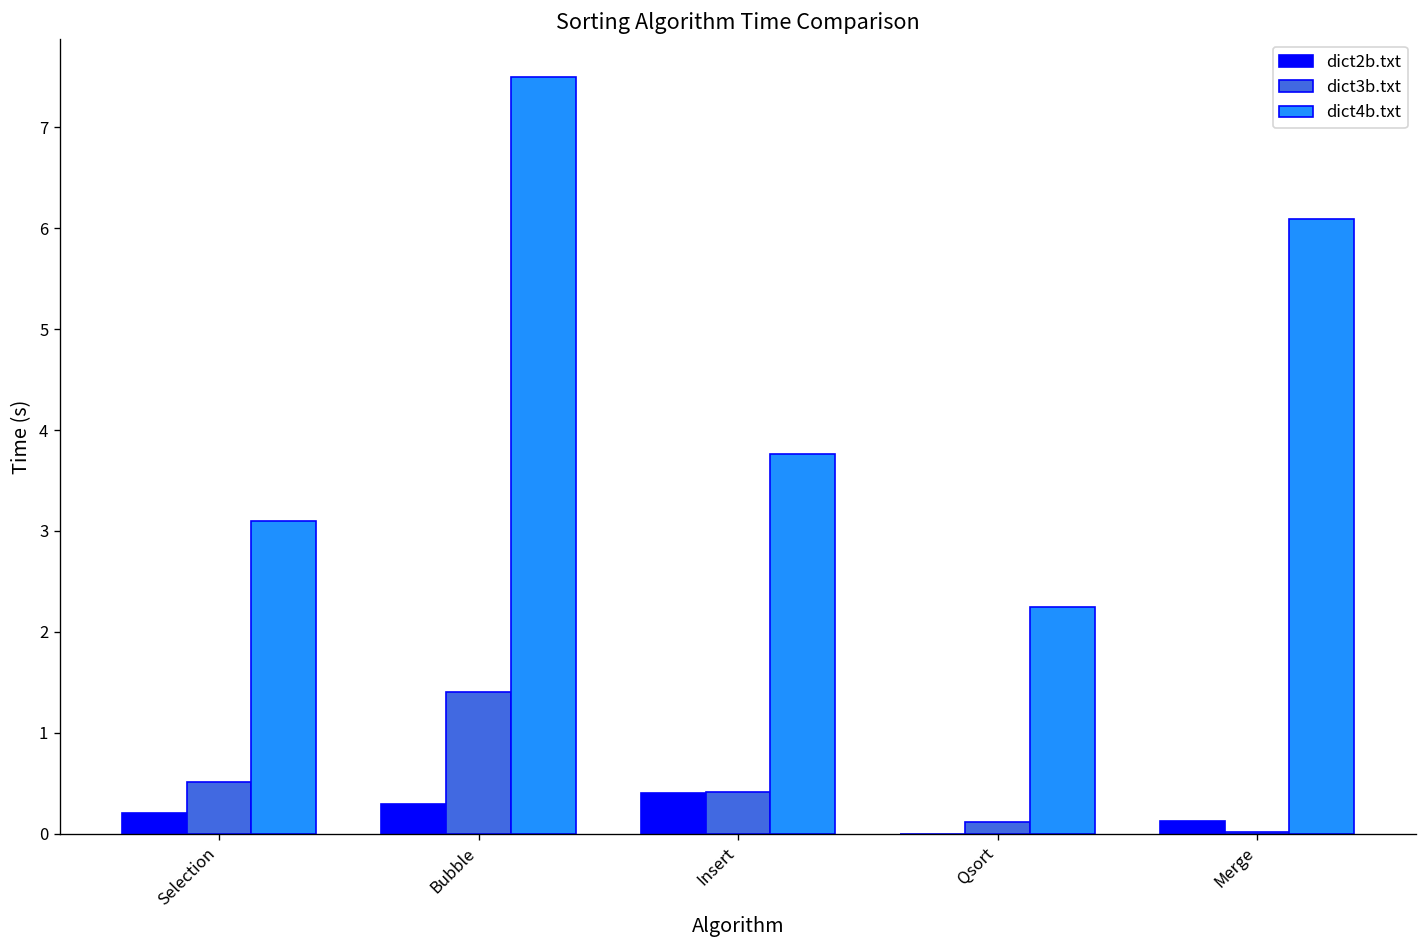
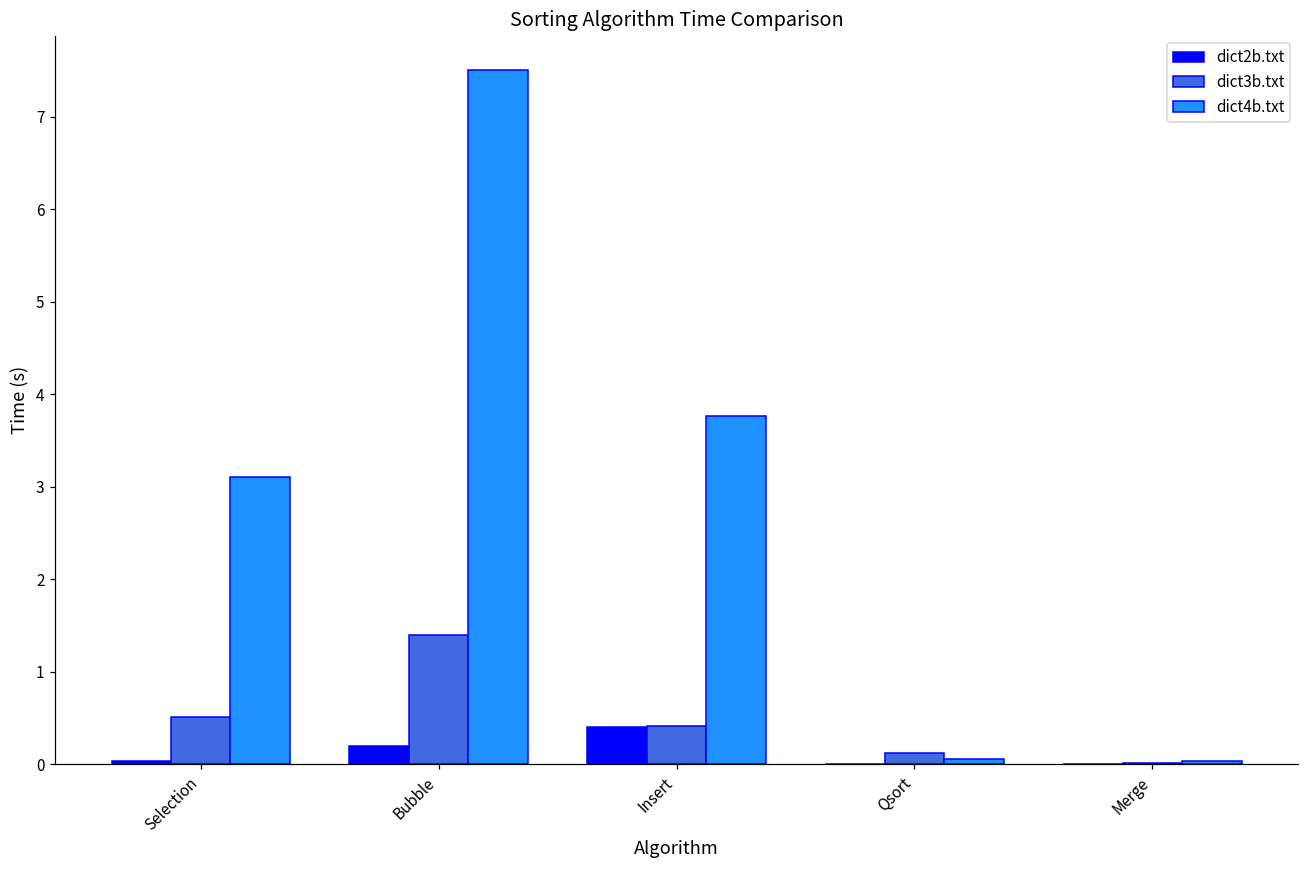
dict2b.txt, Selection: 0.2 -> 0.0
dict2b.txt, Bubble: 0.3 -> 0.2
dict4b.txt, Qsort: 2.2 -> 0.1
dict2b.txt, Merge: 0.1 -> 0.0
dict4b.txt, Merge: 6.1 -> 0.0
